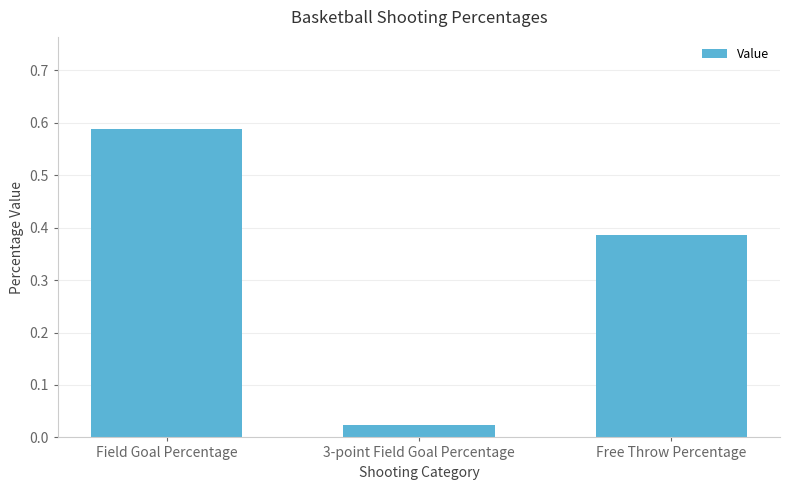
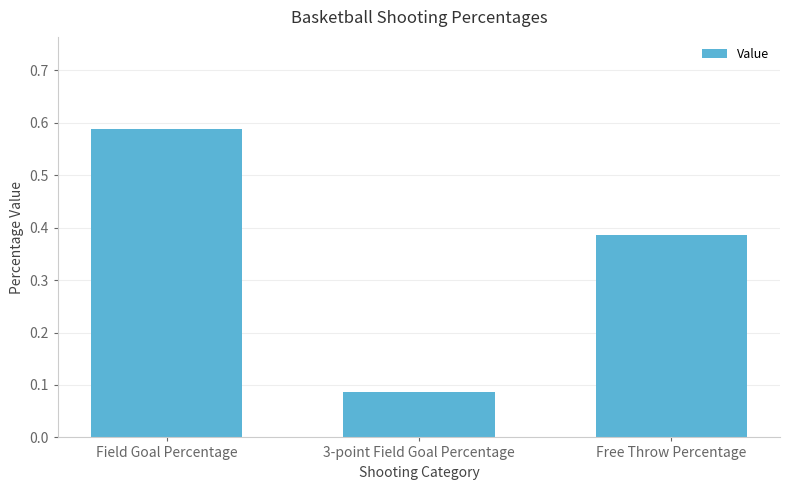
3-point Field Goal Percentage: 0.02 -> 0.09
